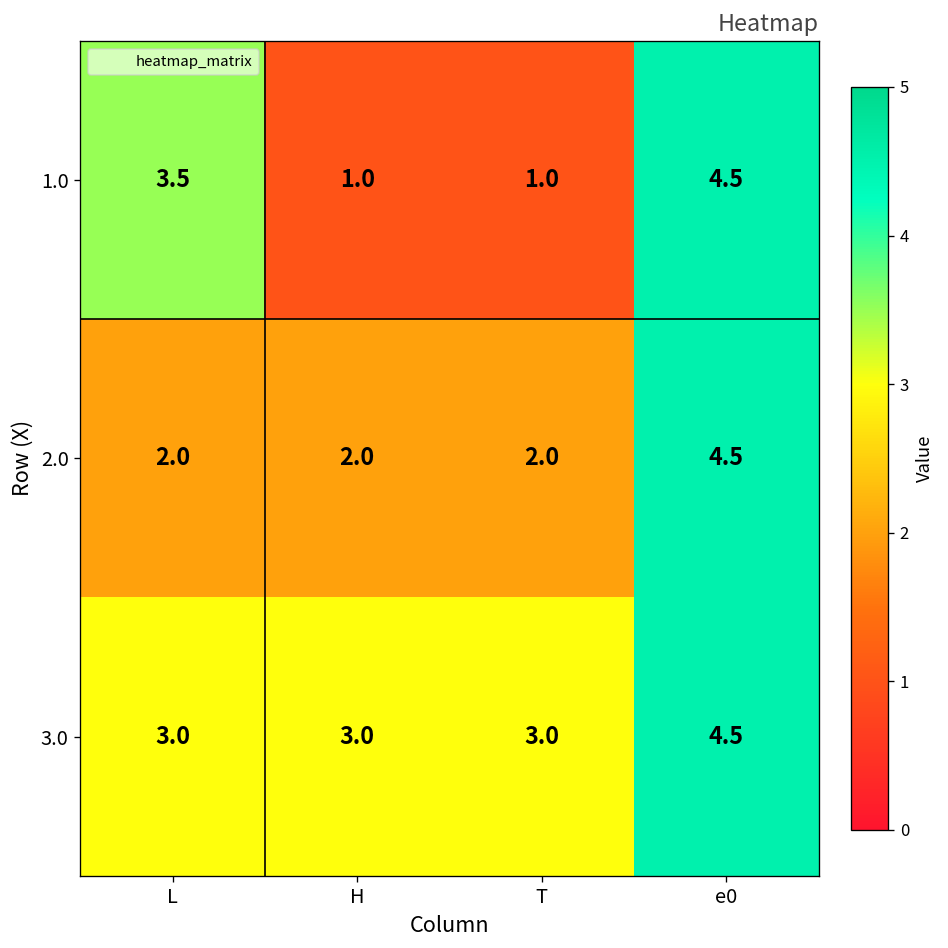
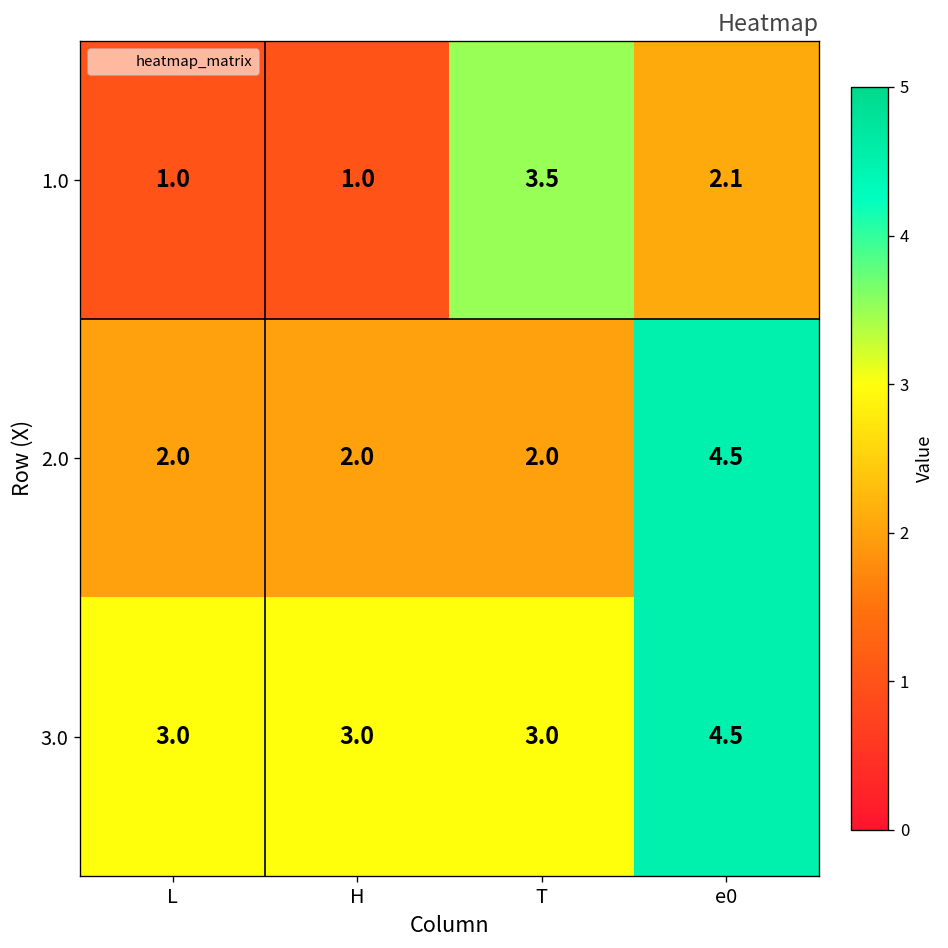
1.0, L: 3.5 -> 1.0
1.0, T: 1.0 -> 3.5
1.0, e0: 4.5 -> 2.1
